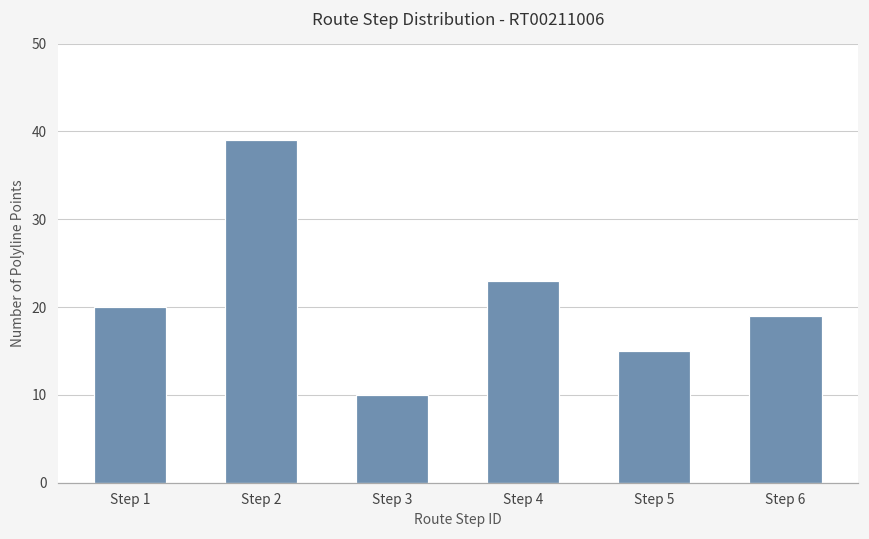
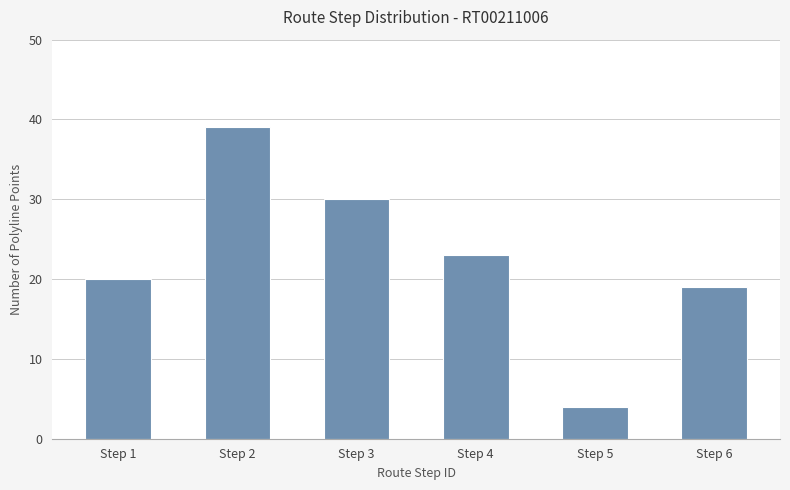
Step 3: 10 -> 30
Step 5: 15 -> 4
